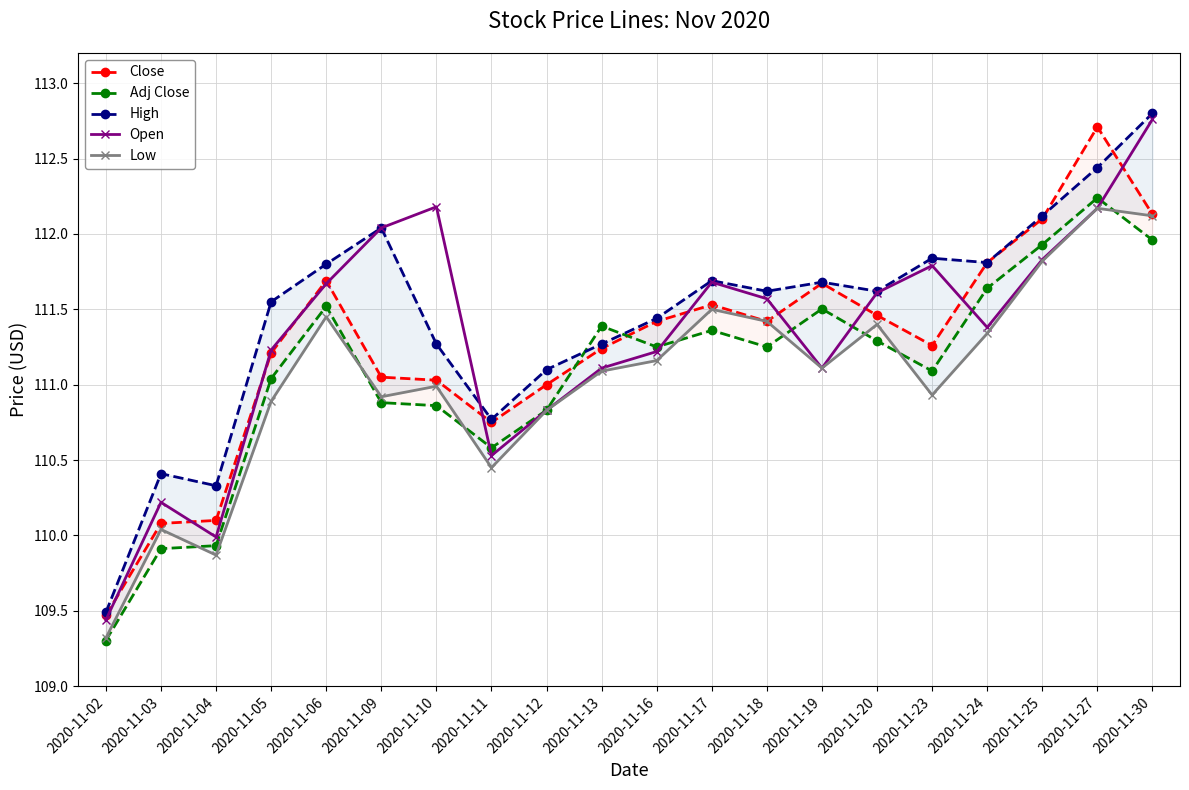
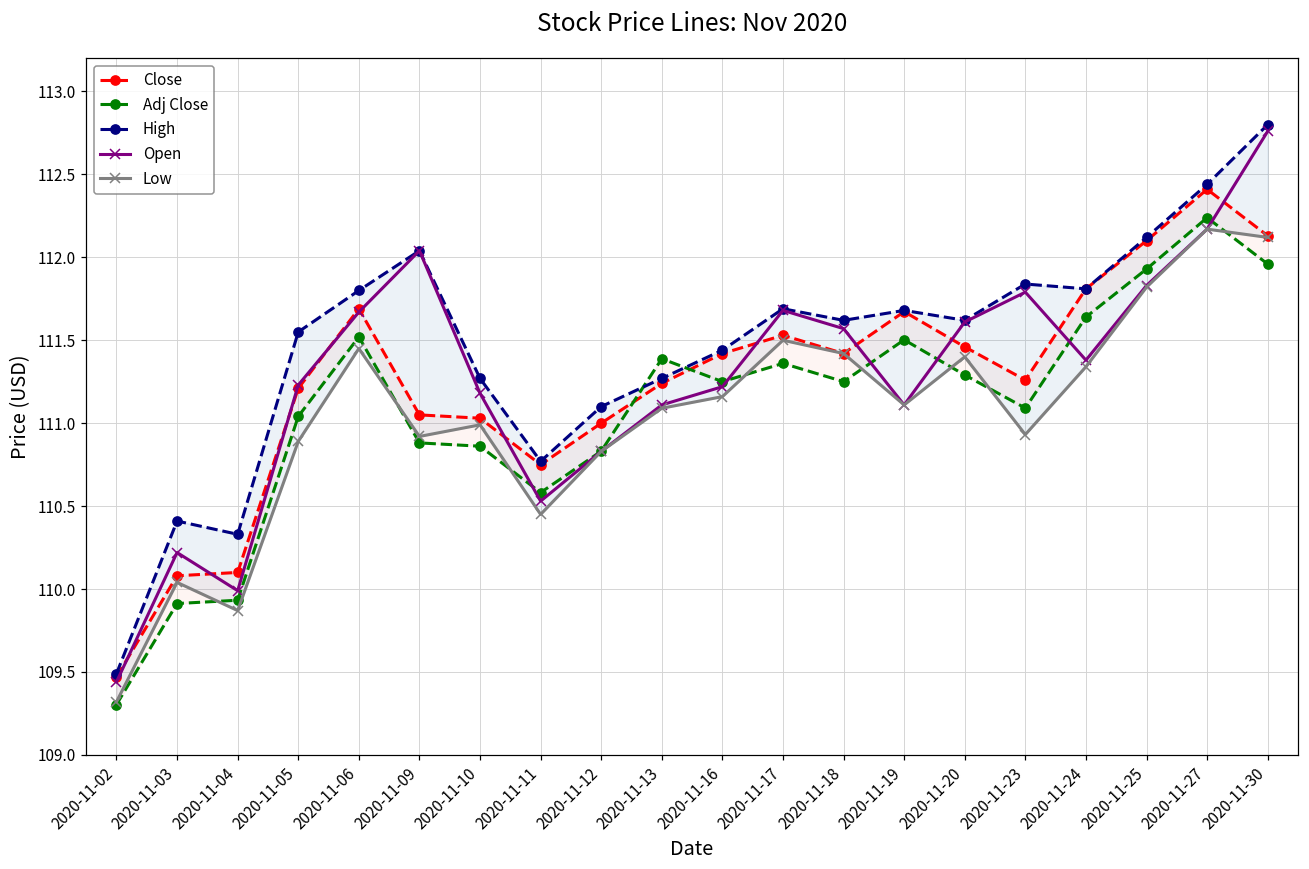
Open, 2020-11-10: 112.18 -> 111.18
Close, 2020-11-27: 112.71 -> 112.41
